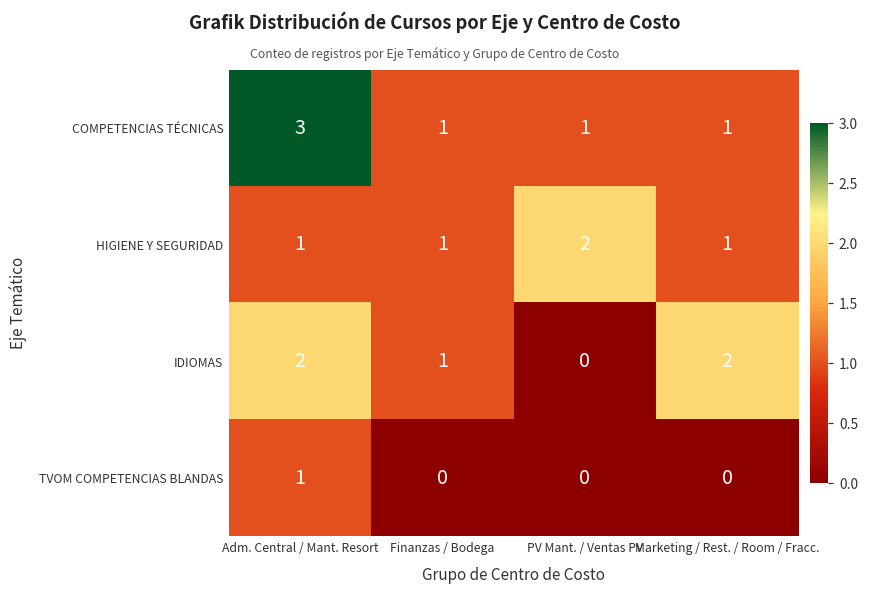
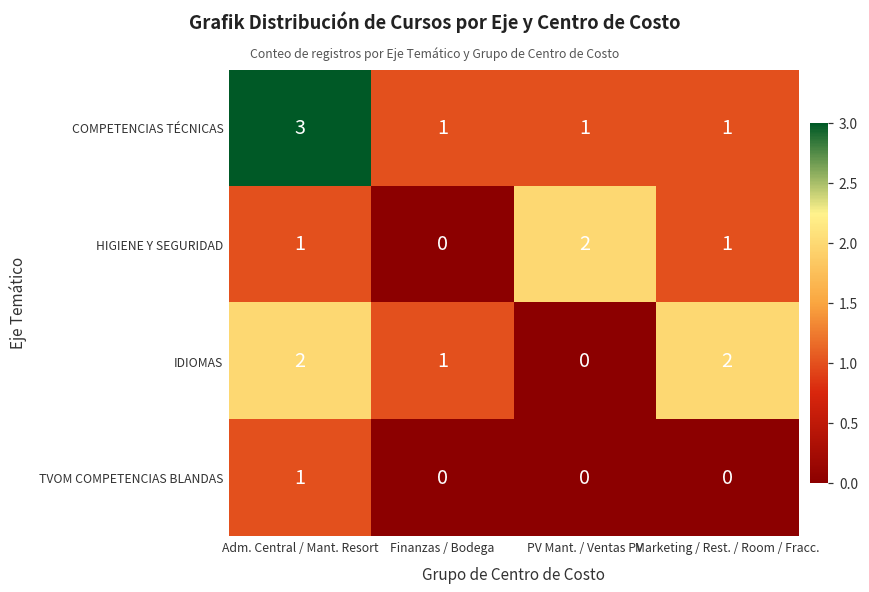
HIGIENE Y SEGURIDAD, Finanzas / Bodega: 1 -> 0
